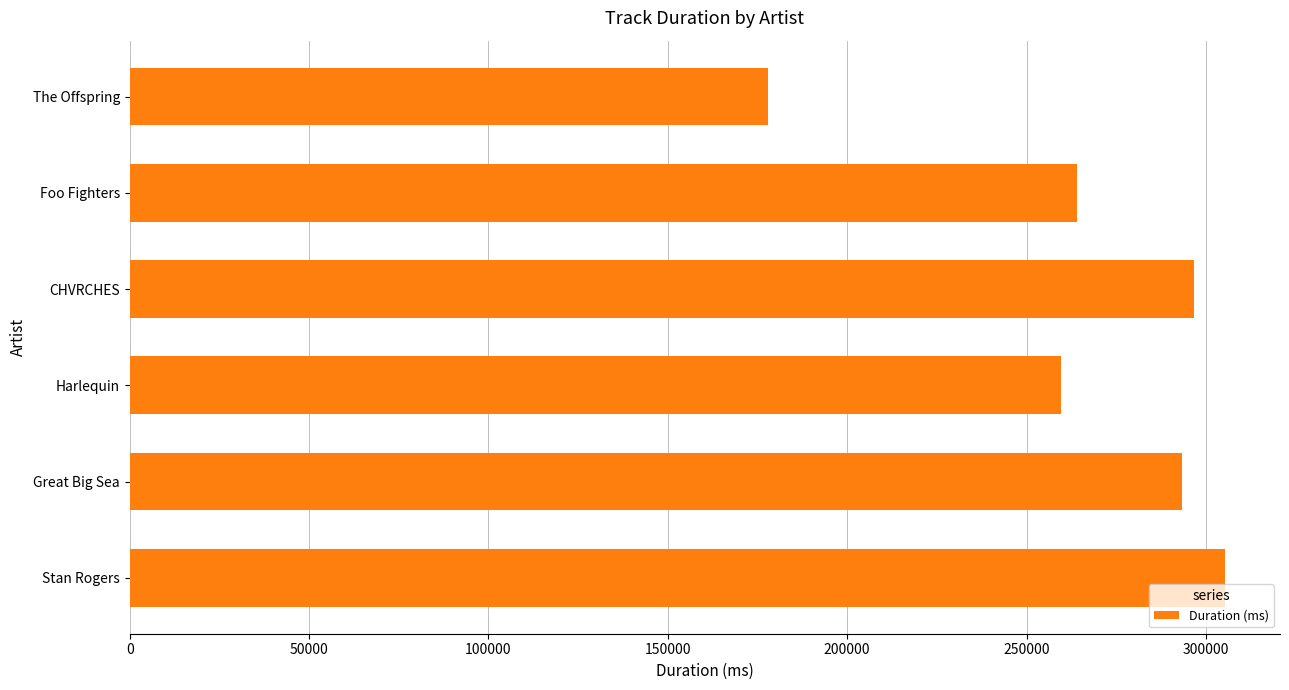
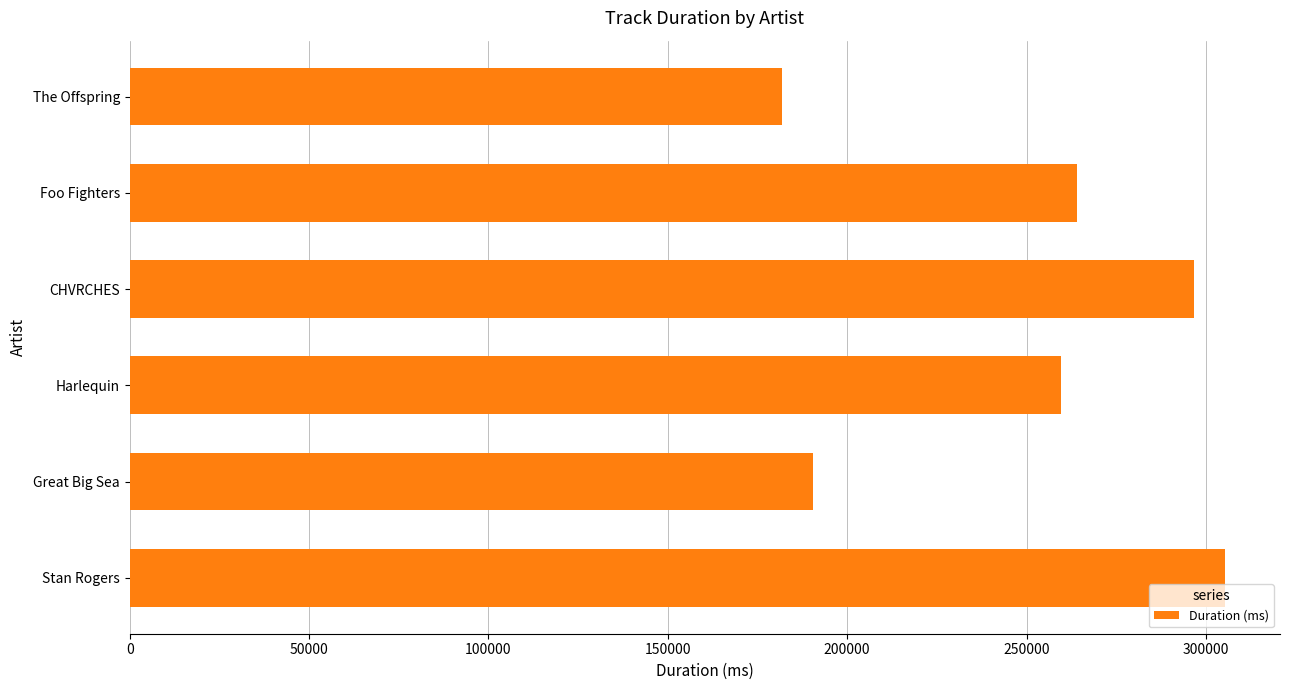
The Offspring: 178000 -> 182000
Great Big Sea: 293000 -> 190000
